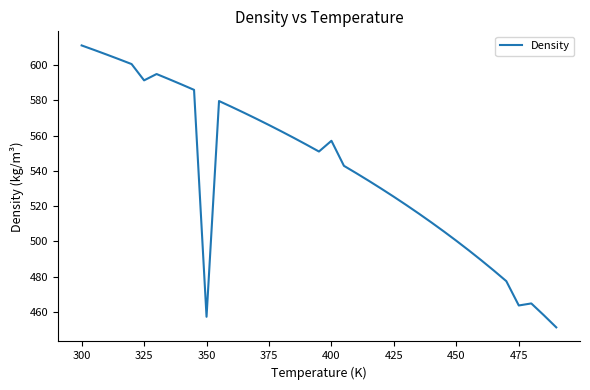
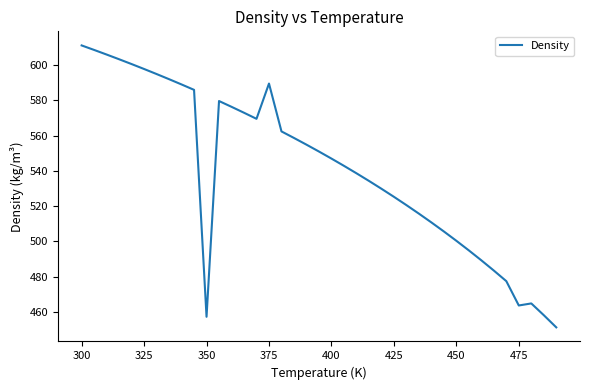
325: 591 -> 598
375: 566 -> 589
400: 557 -> 547
